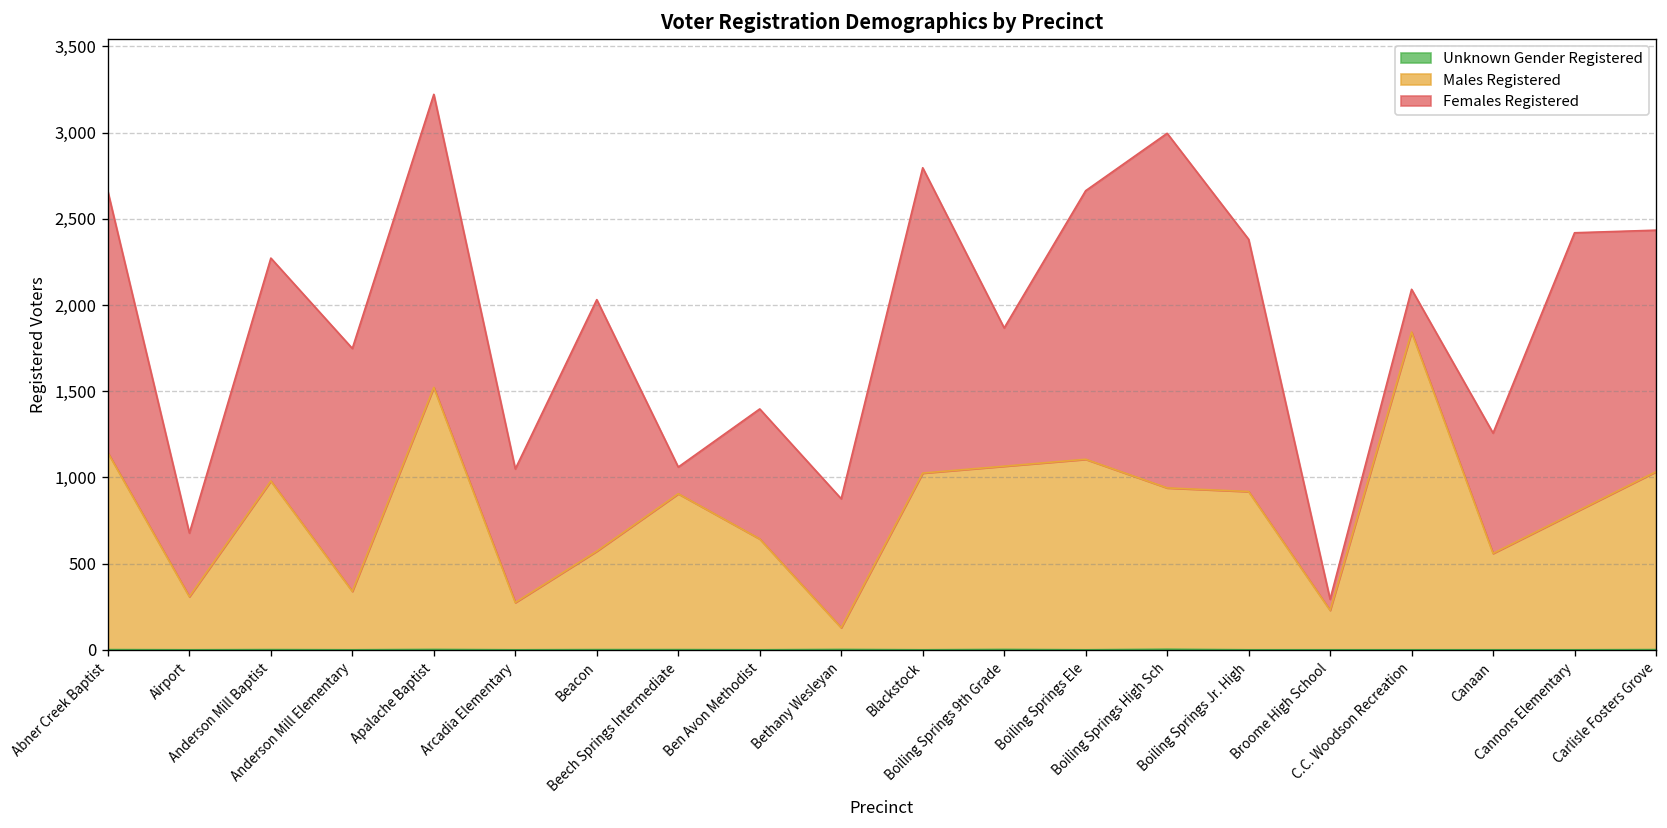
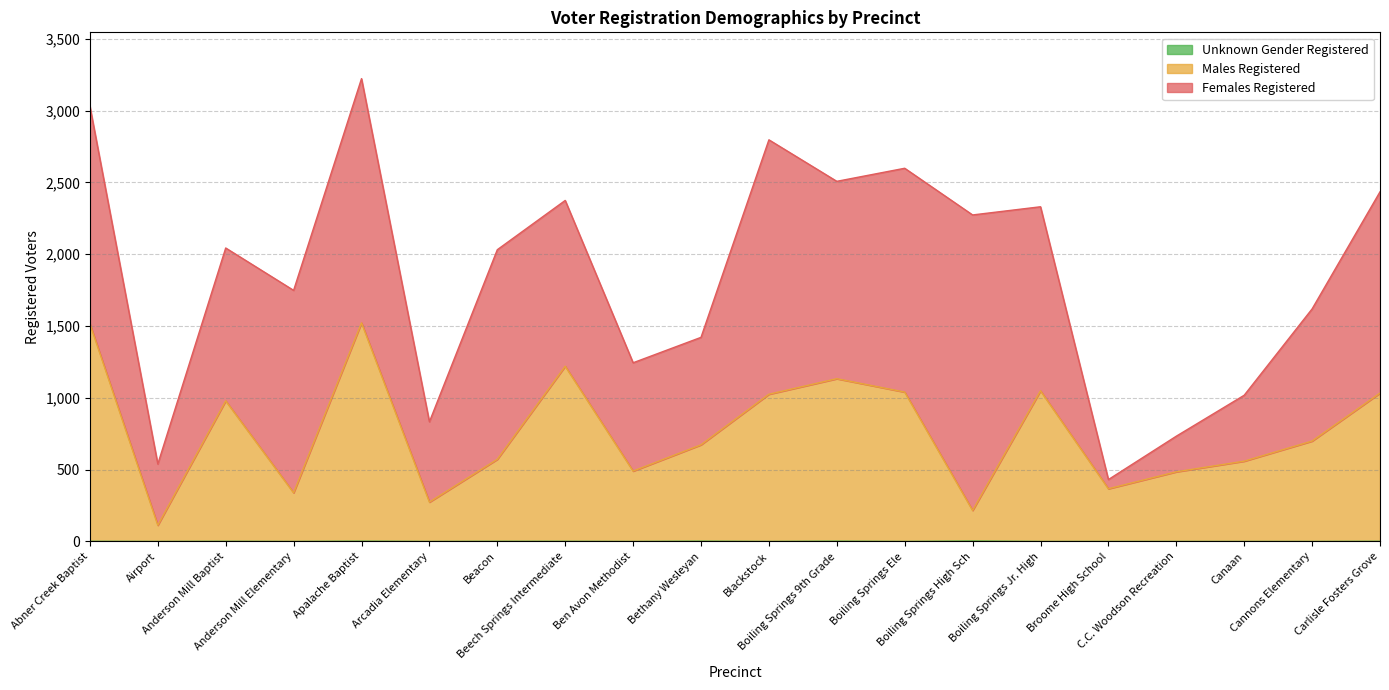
Males Registered, Abner Creek Baptist: 1,140 -> 1,510
Males Registered, Airport: 310 -> 110
Females Registered, Airport: 370 -> 430
Females Registered, Anderson Mill Baptist: 1,290 -> 1,060
Females Registered, Arcadia Elementary: 780 -> 560
Males Registered, Beech Springs Intermediate: 900 -> 1,220
Females Registered, Beech Springs Intermediate: 160 -> 1,150
Males Registered, Ben Avon Methodist: 640 -> 490
Males Registered, Bethany Wesleyan: 130 -> 670
Males Registered, Boiling Springs 9th Grade: 1,060 -> 1,130
Females Registered, Boiling Springs 9th Grade: 800 -> 1,370
Males Registered, Boiling Springs Ele: 1,110 -> 1,040
Males Registered, Boiling Springs High Sch: 940 -> 210
Males Registered, Boiling Springs Jr. High: 920 -> 1,050
Females Registered, Boiling Springs Jr. High: 1,460 -> 1,280
Males Registered, Broome High School: 230 -> 370
Males Registered, C.C. Woodson Recreation: 1,840 -> 490
Females Registered, Canaan: 700 -> 460
Males Registered, Cannons Elementary: 800 -> 700
Females Registered, Cannons Elementary: 1,620 -> 920
